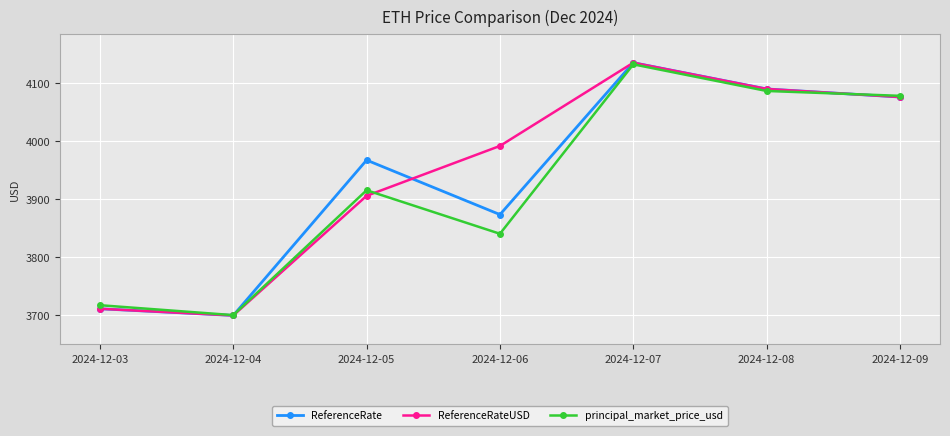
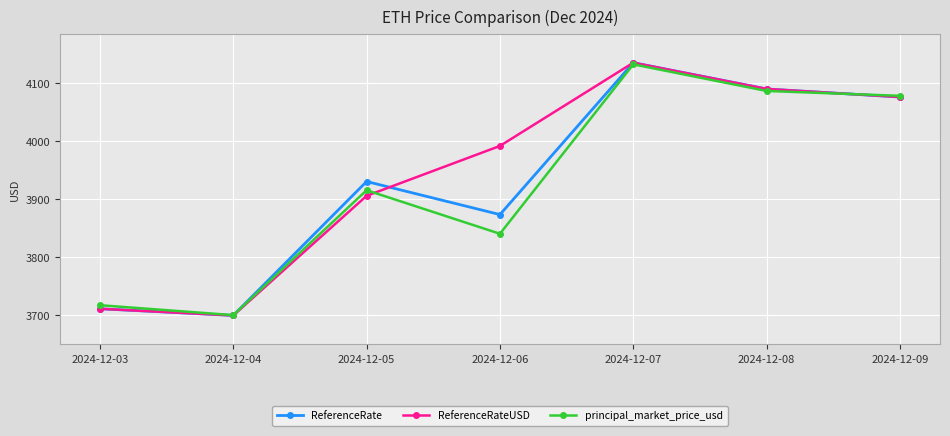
ReferenceRate, 2024-12-05: 3970 -> 3930
